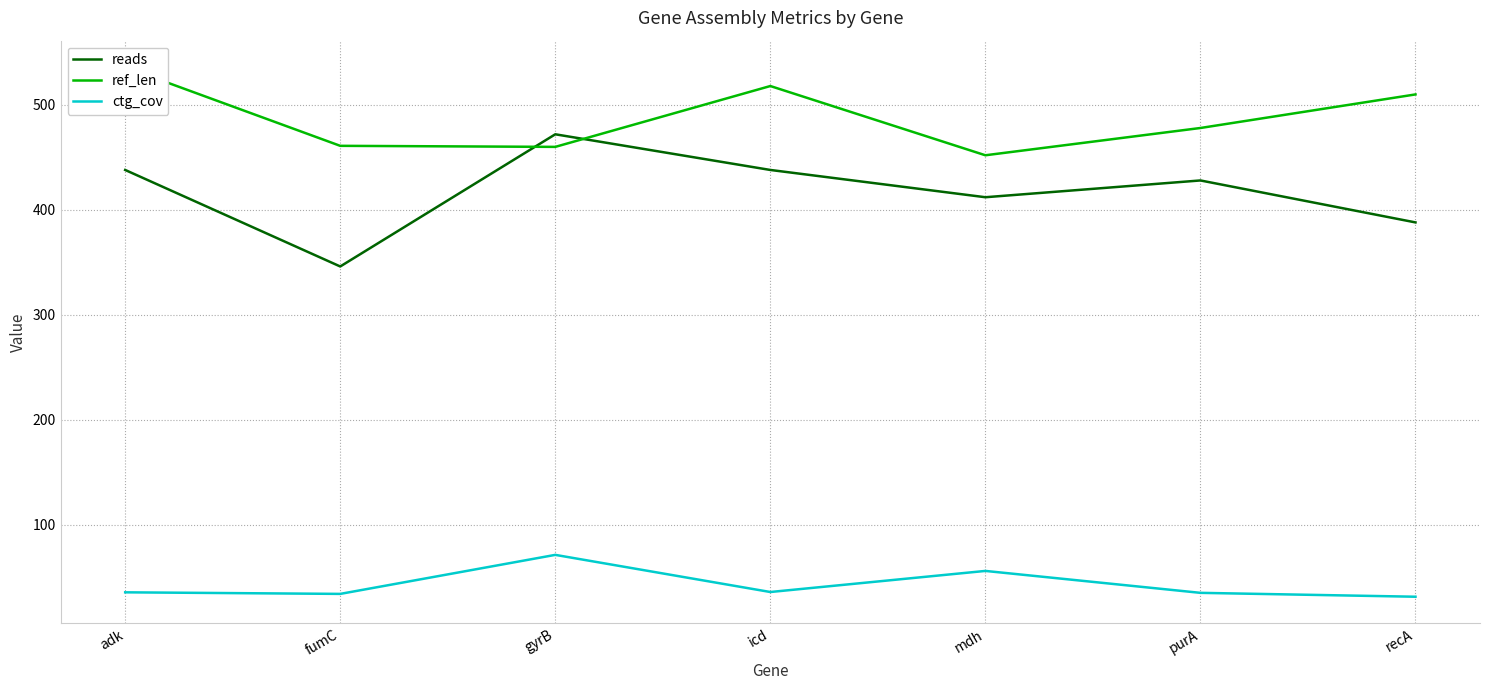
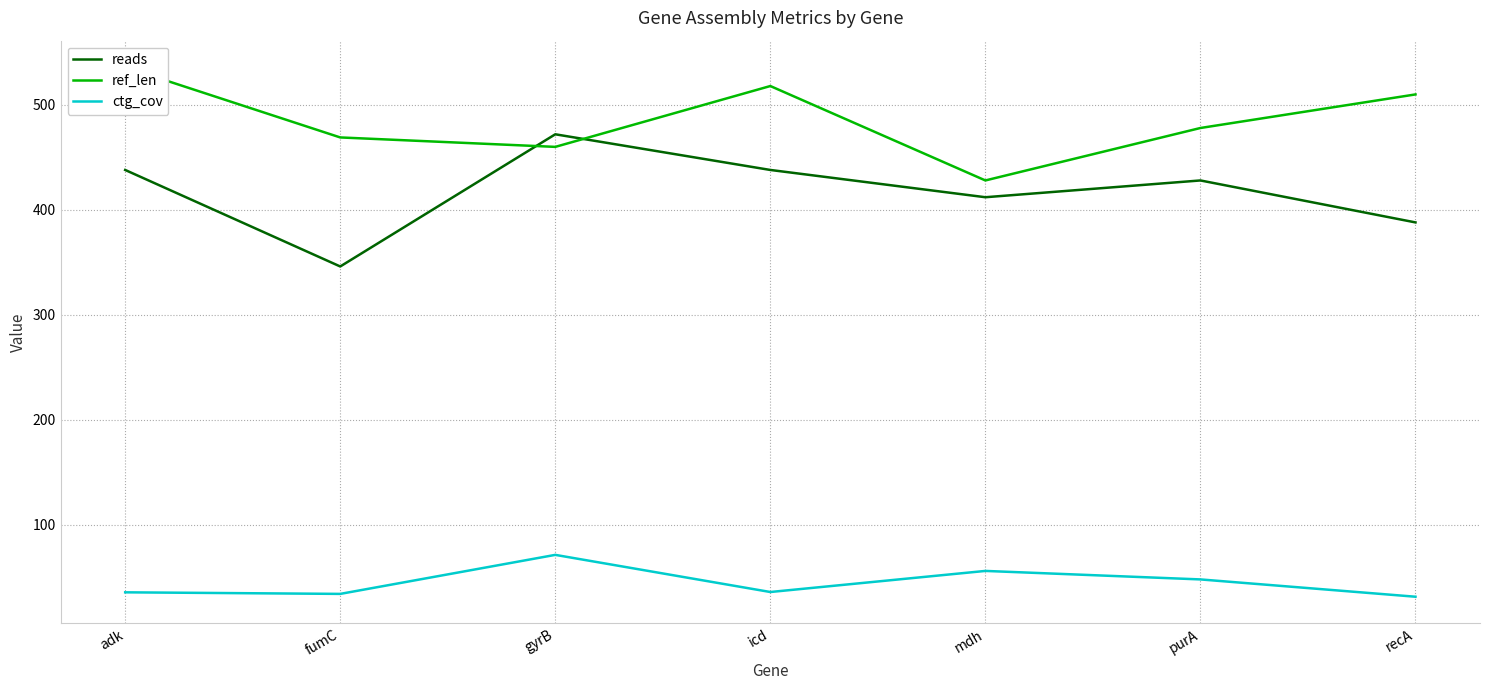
ref_len, fumC: 461 -> 469
ref_len, mdh: 452 -> 428
ctg_cov, purA: 35 -> 48
